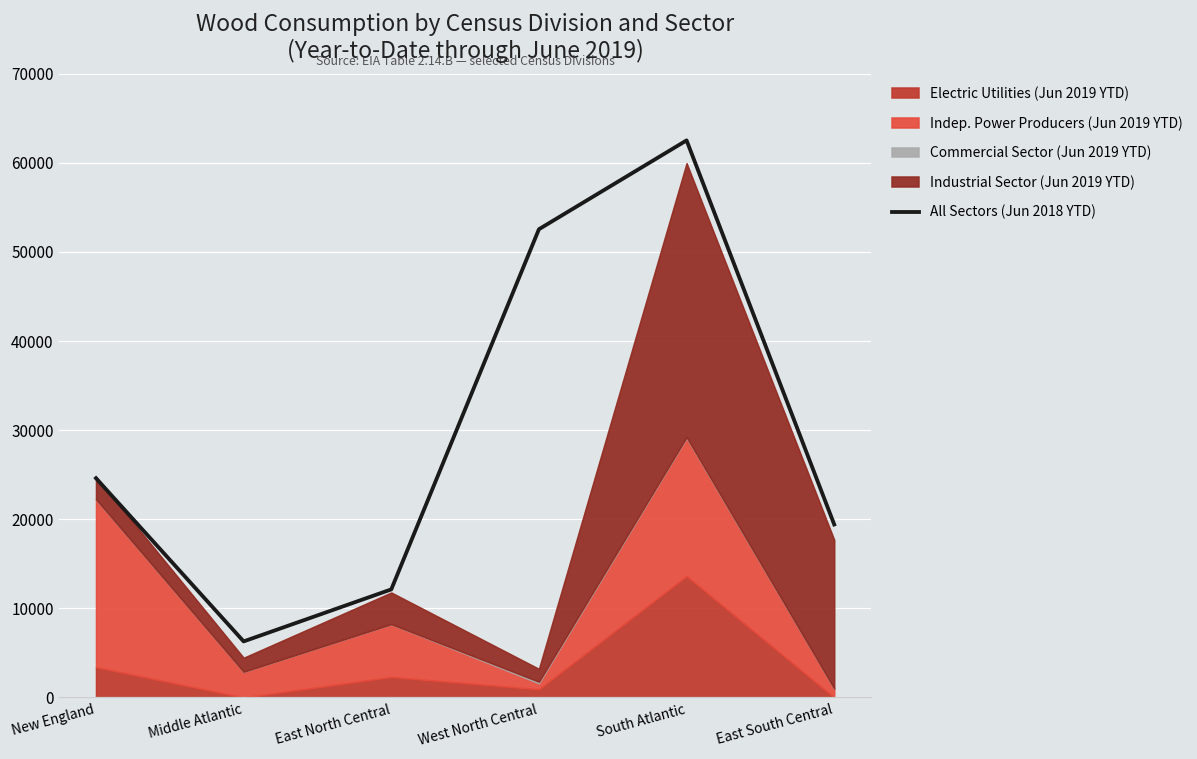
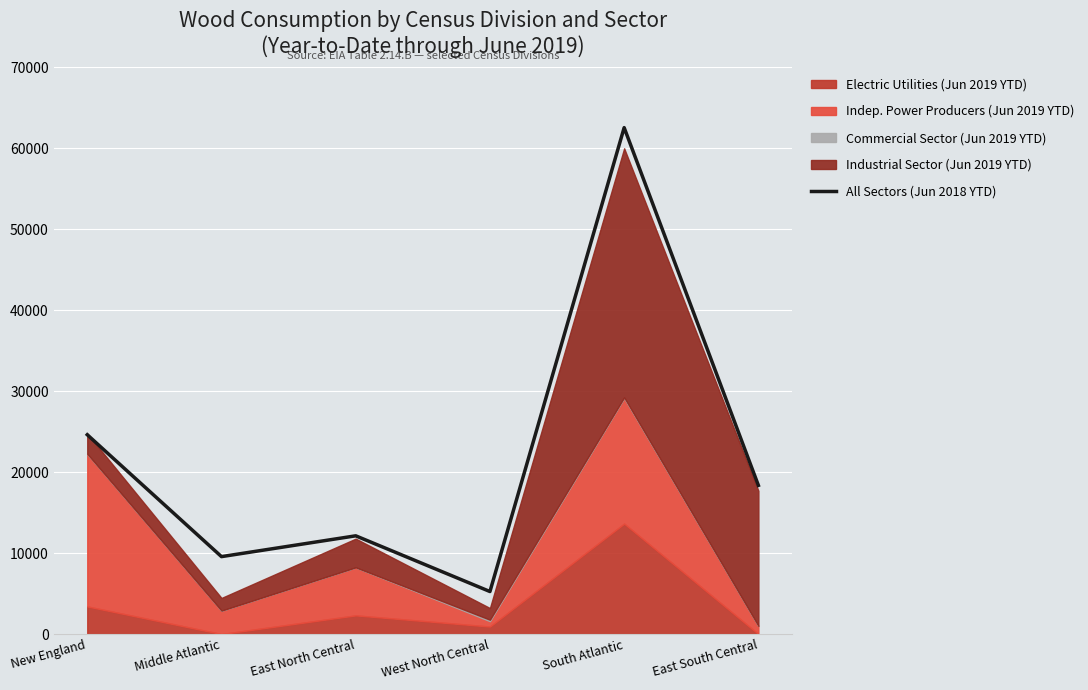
All Sectors (Jun 2018 YTD), Middle Atlantic: 6000 -> 10000
All Sectors (Jun 2018 YTD), West North Central: 53000 -> 5000
All Sectors (Jun 2018 YTD), East South Central: 19000 -> 18000
